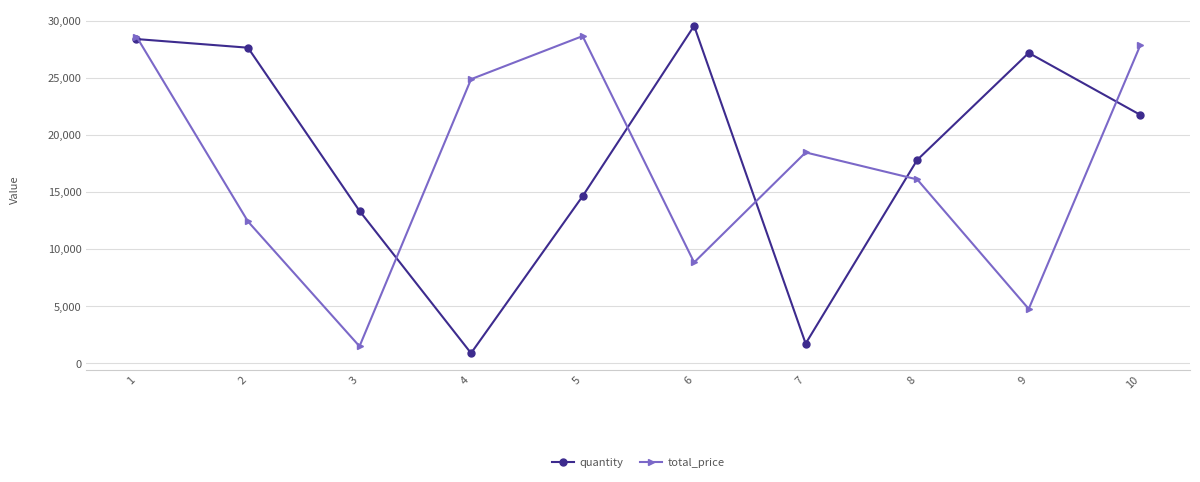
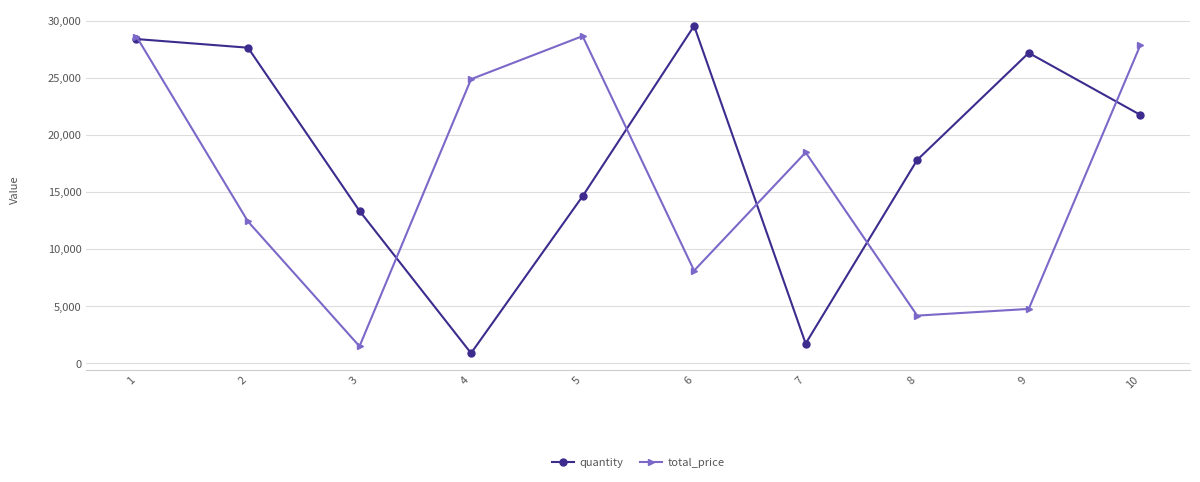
total_price, 6: 8,800 -> 8,100
total_price, 8: 16,100 -> 4,200
